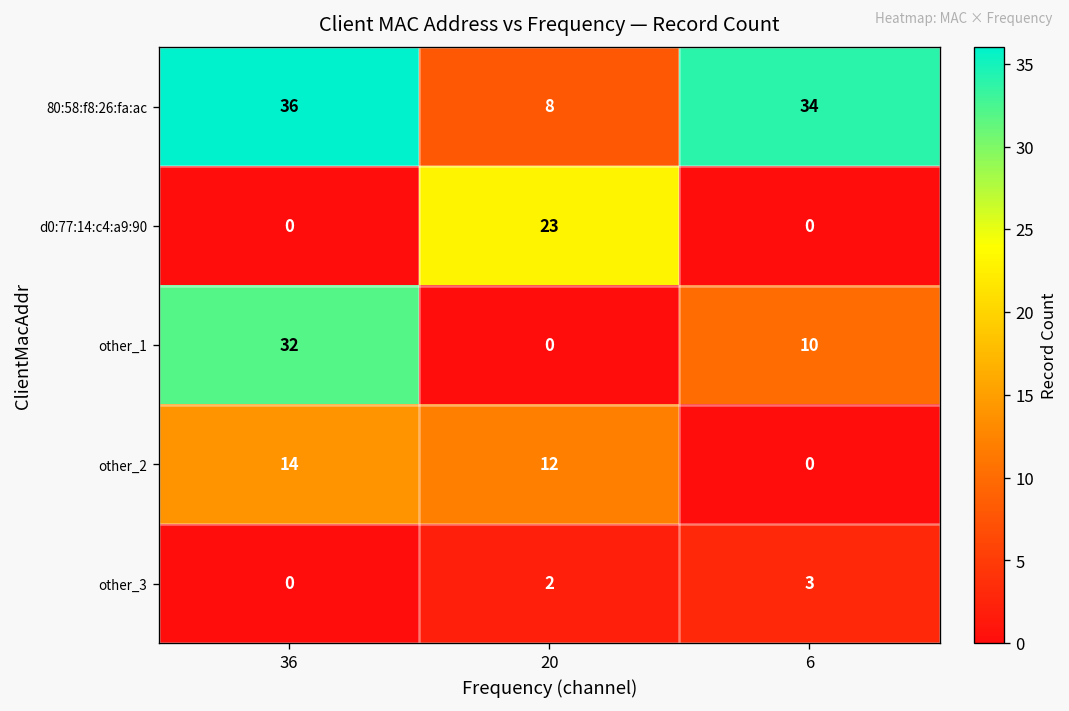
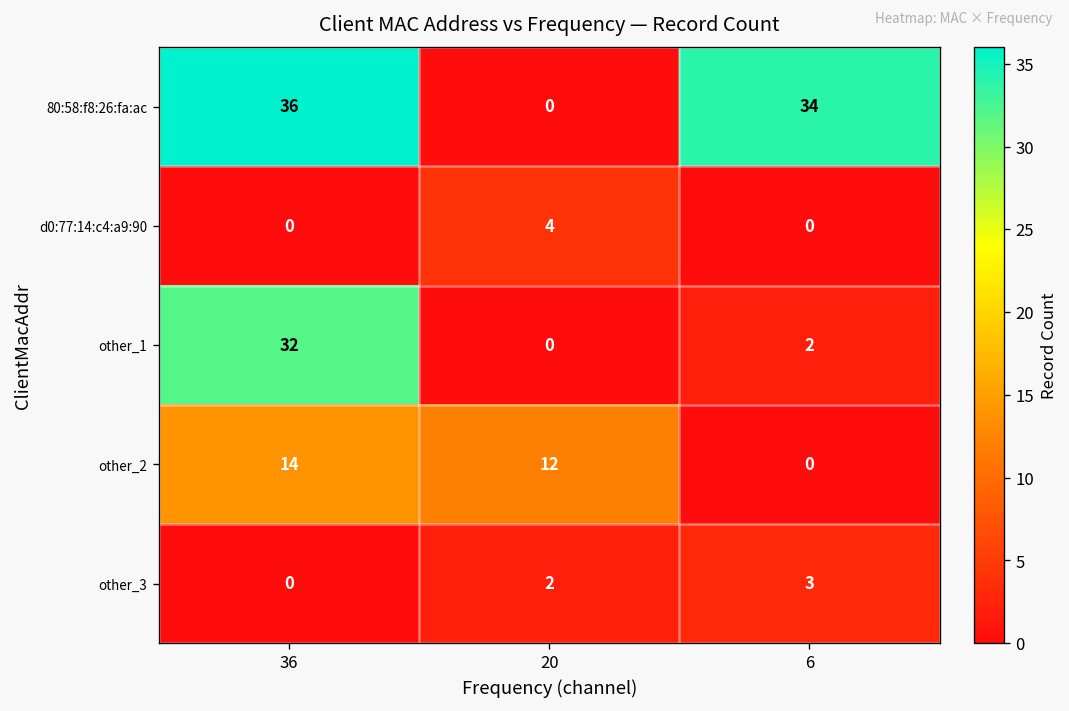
80:58:f8:26:fa:ac, 20: 8 -> 0
d0:77:14:c4:a9:90, 20: 23 -> 4
other_1, 6: 10 -> 2
